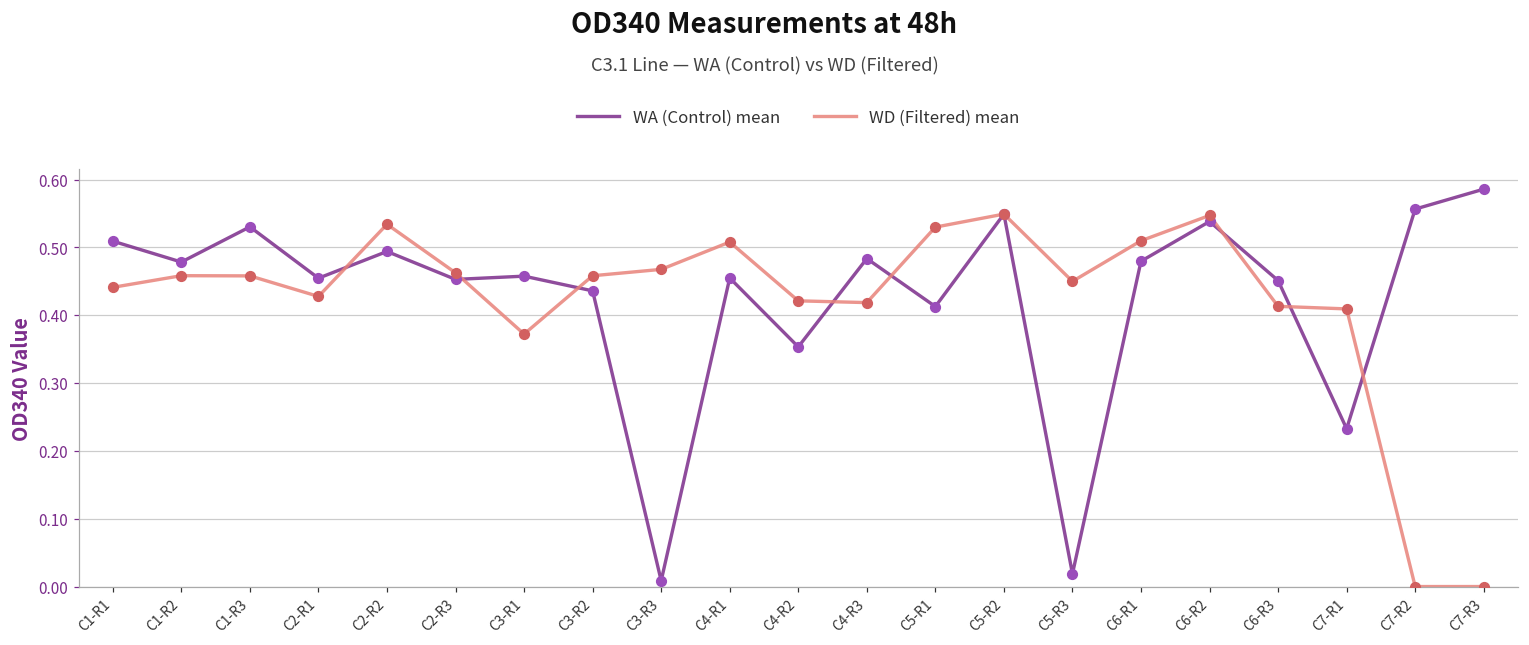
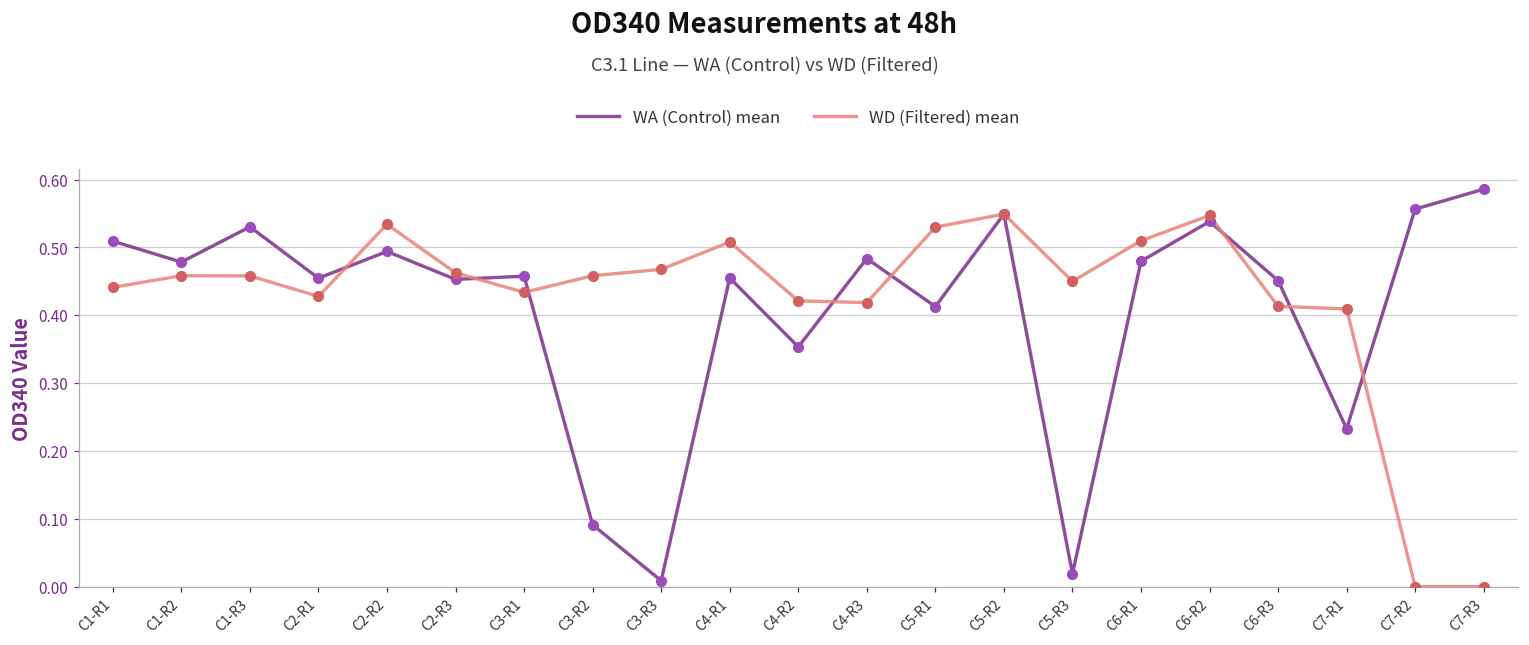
WD (Filtered) mean, C3-R1: 0.37 -> 0.43
WA (Control) mean, C3-R2: 0.44 -> 0.09
